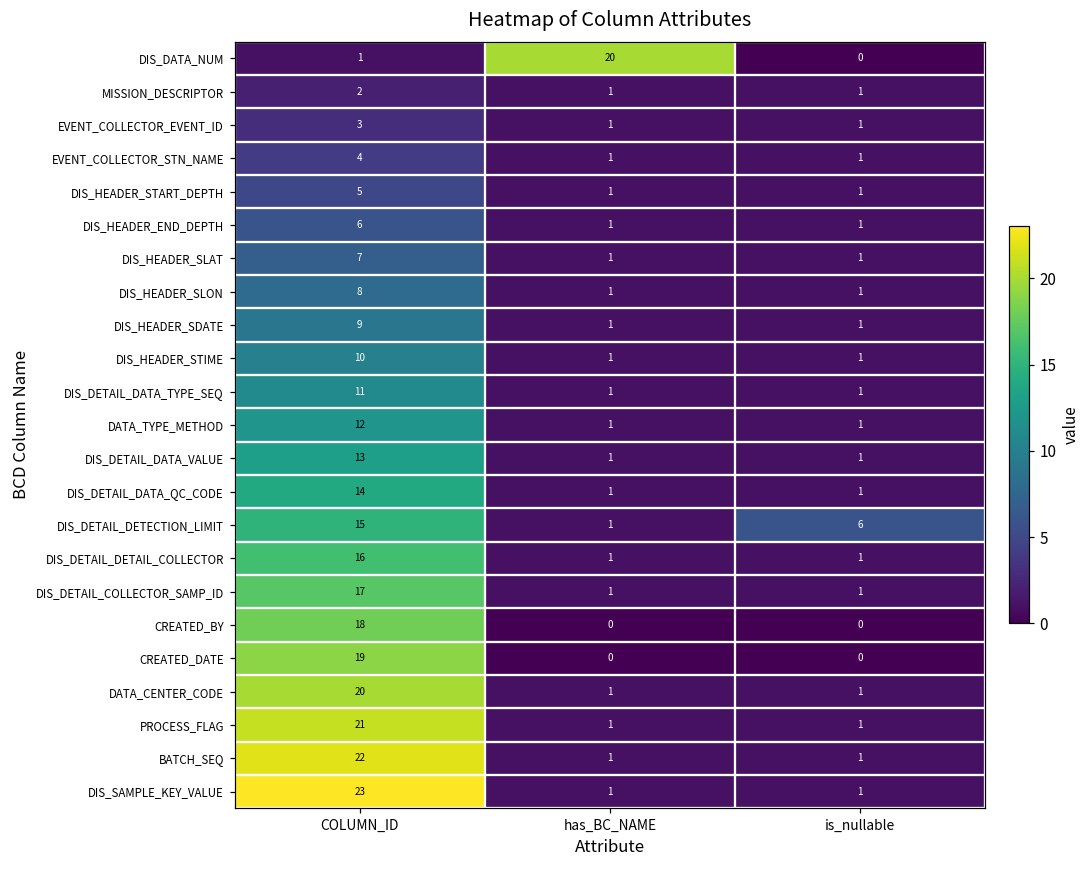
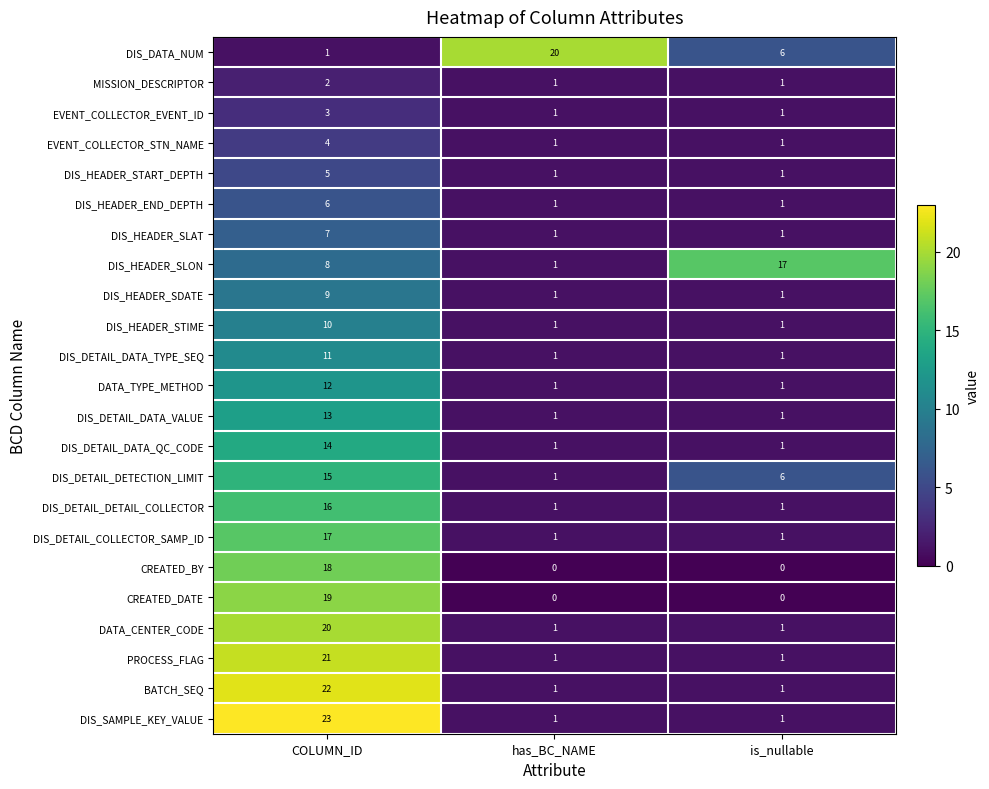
DIS_DATA_NUM, is_nullable: 0 -> 6
DIS_HEADER_SLON, is_nullable: 1 -> 17
